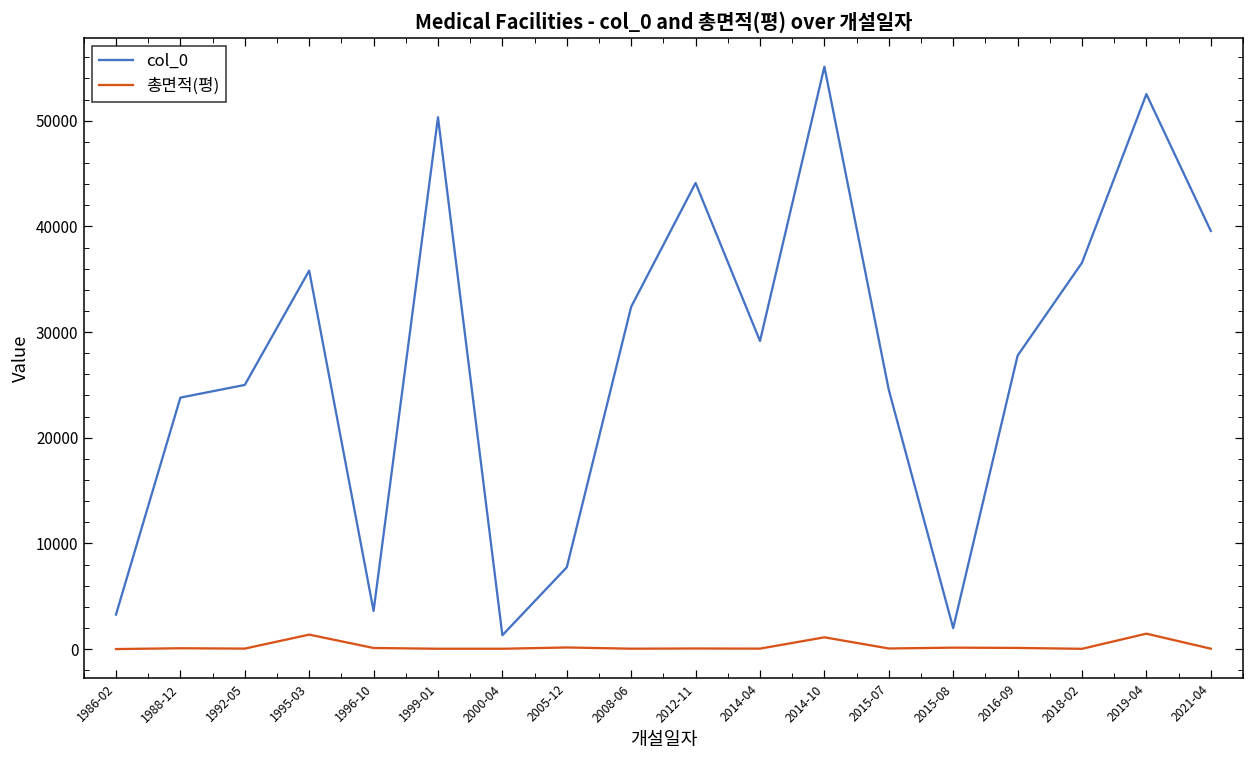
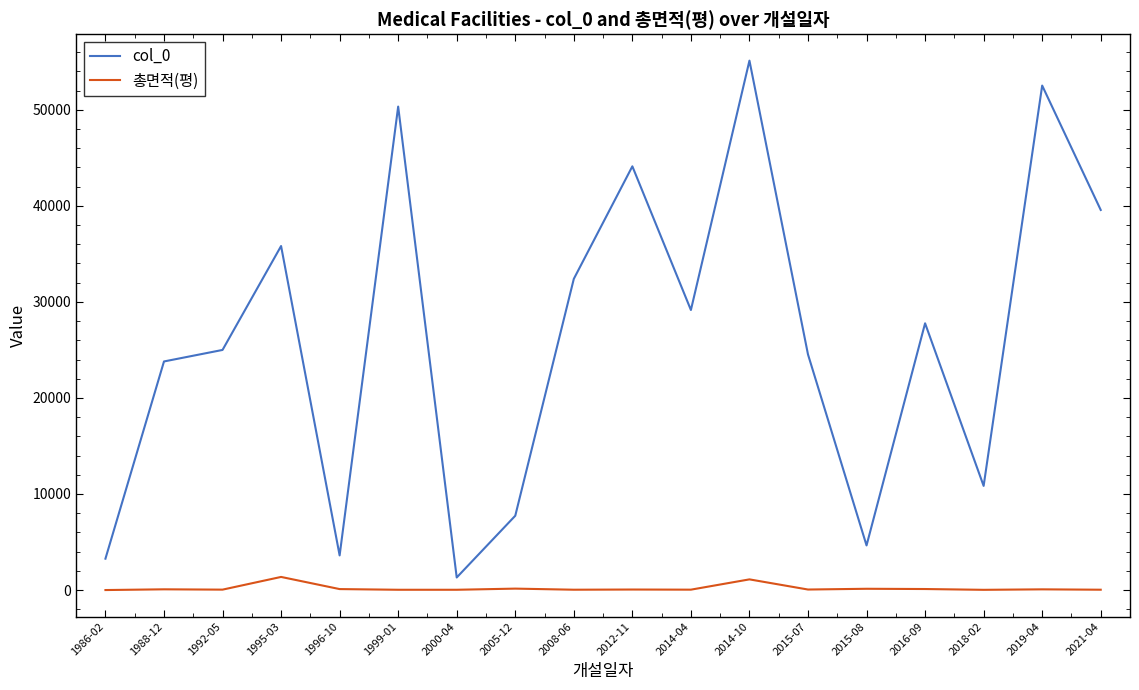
col_0, 2015-08: 2000 -> 5000
col_0, 2018-02: 37000 -> 11000
총면적(평), 2019-04: 1000 -> 0
